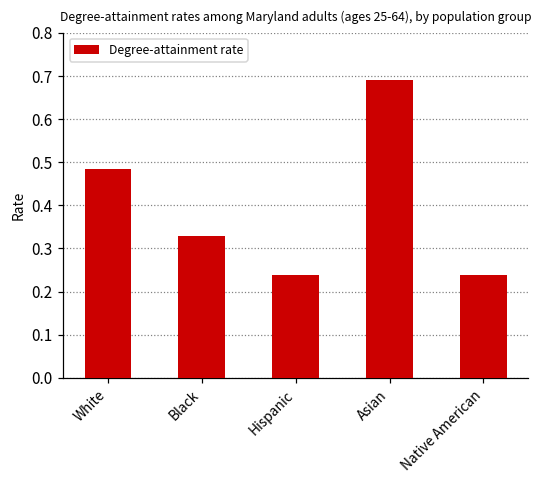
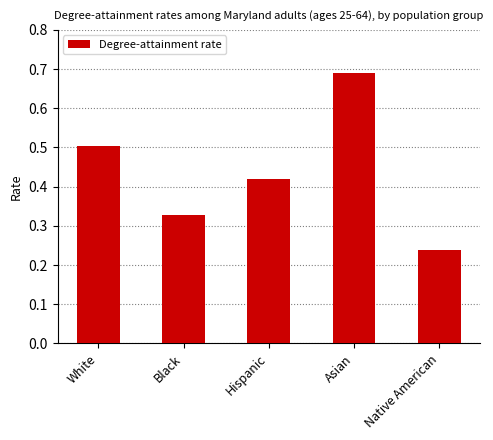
White: 0.48 -> 0.50
Hispanic: 0.24 -> 0.42
